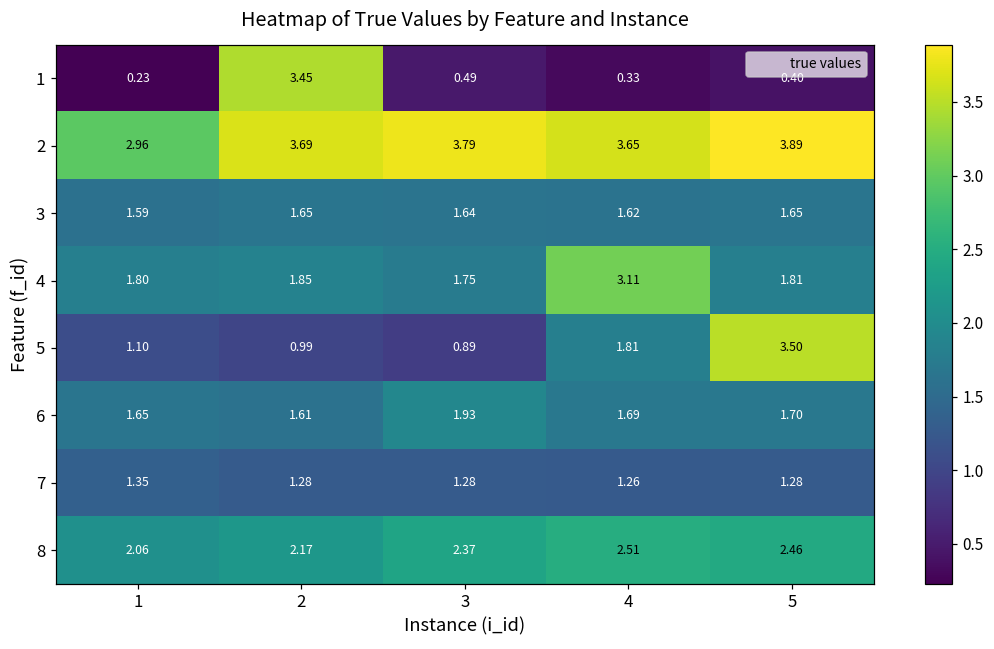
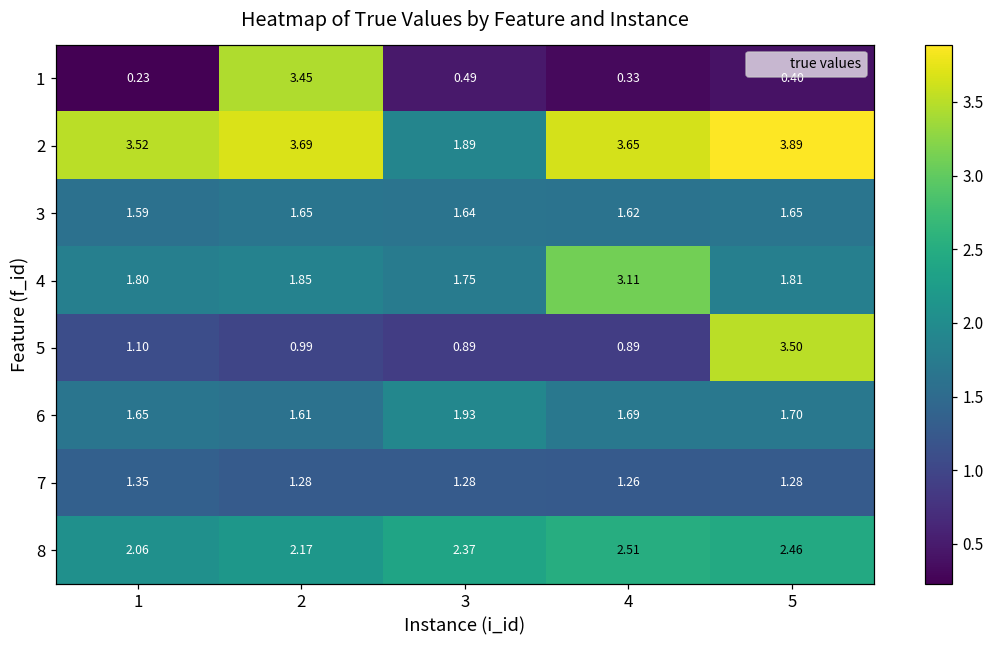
2, 1: 2.96 -> 3.52
2, 3: 3.79 -> 1.89
5, 4: 1.81 -> 0.89
